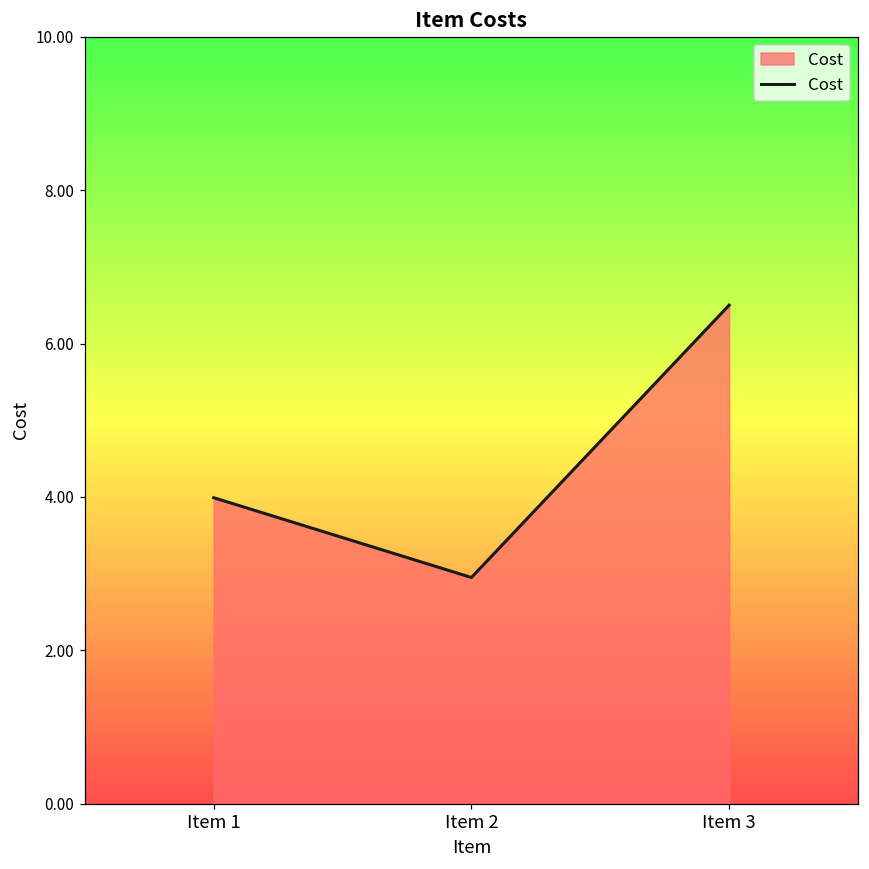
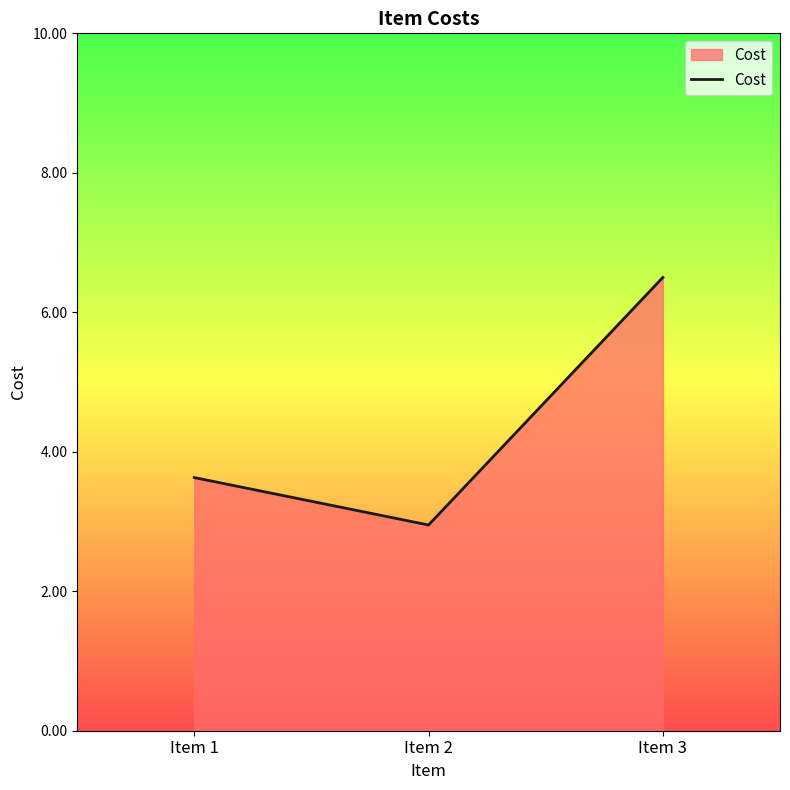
Item 1: 4.0 -> 3.6
